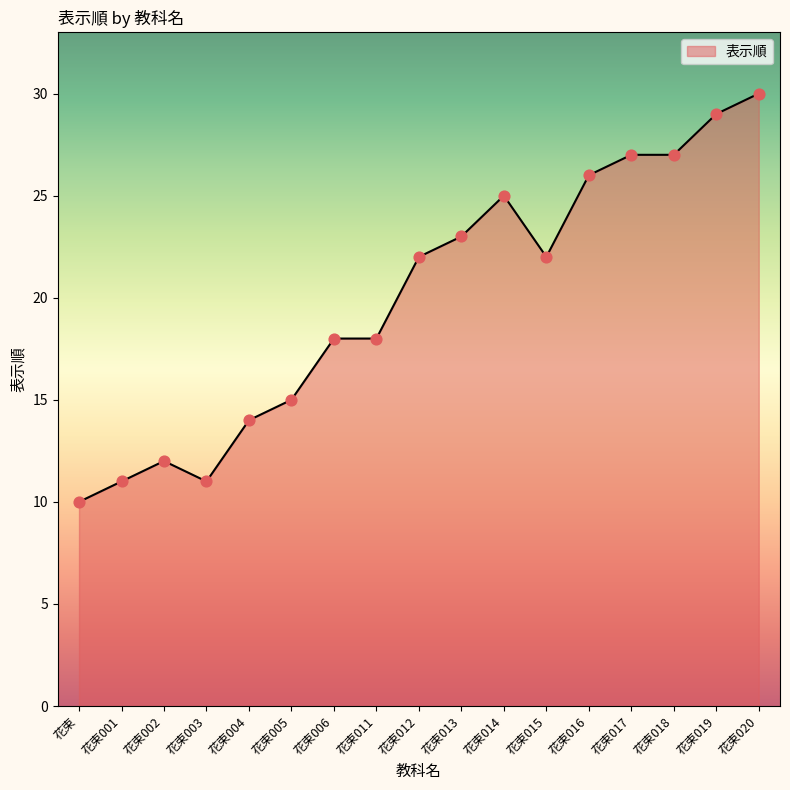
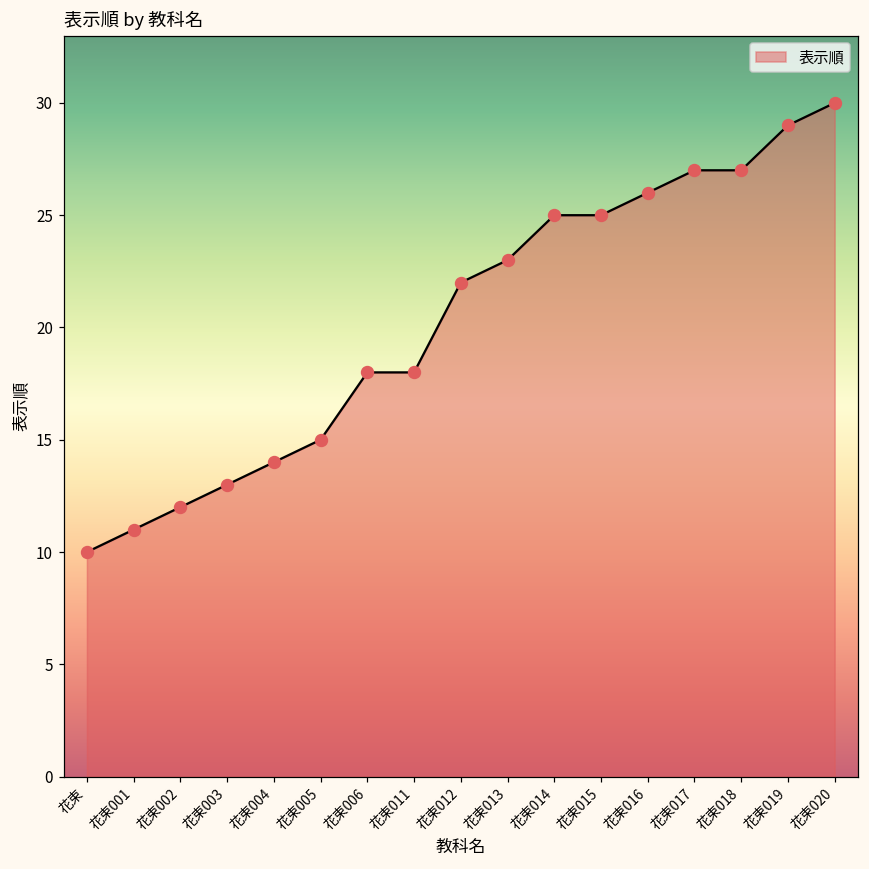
花束003: 11 -> 13
花束015: 22 -> 25
